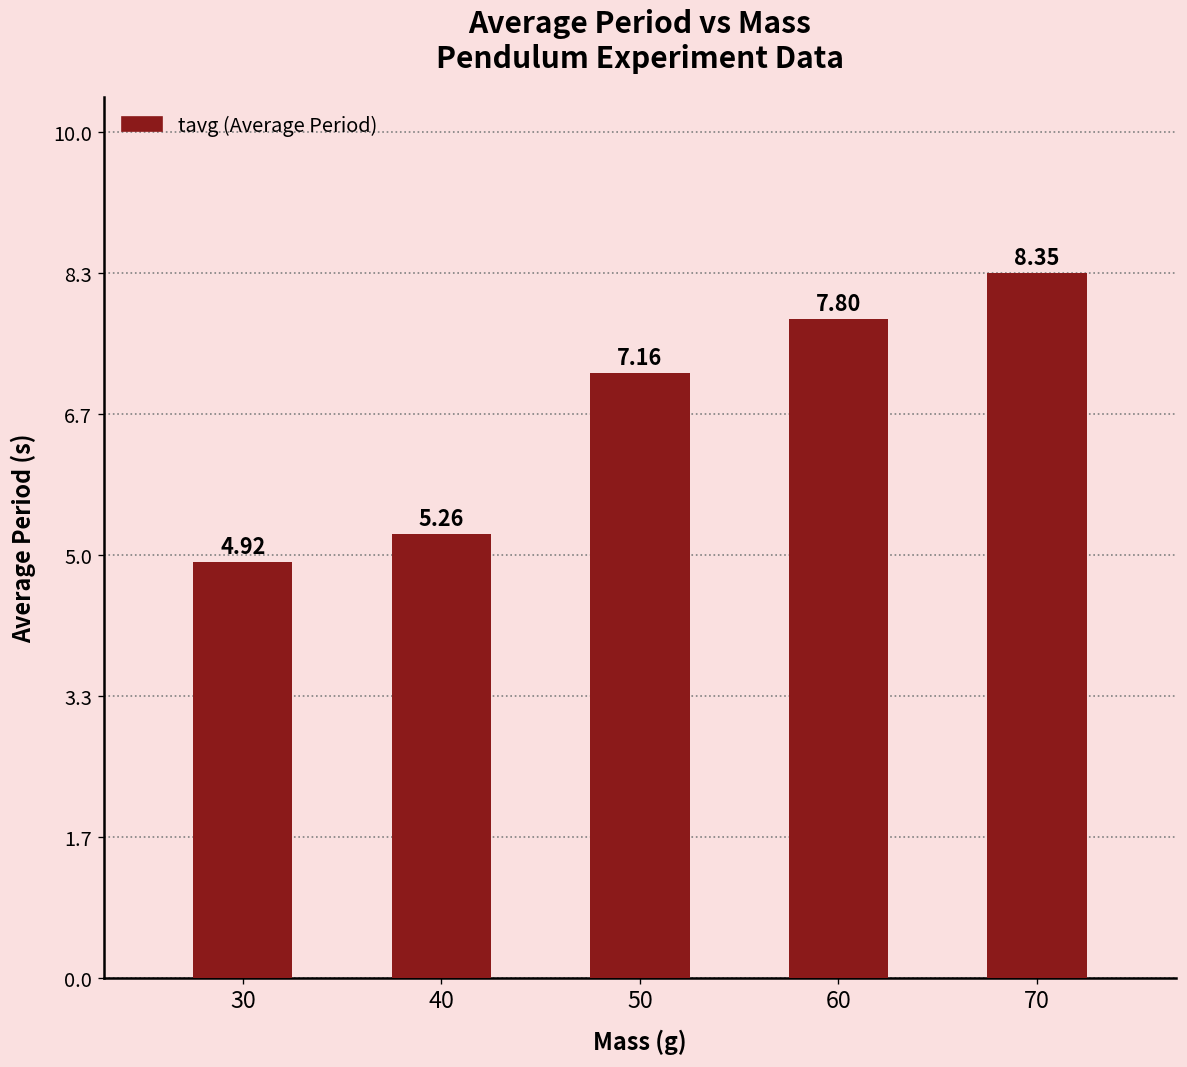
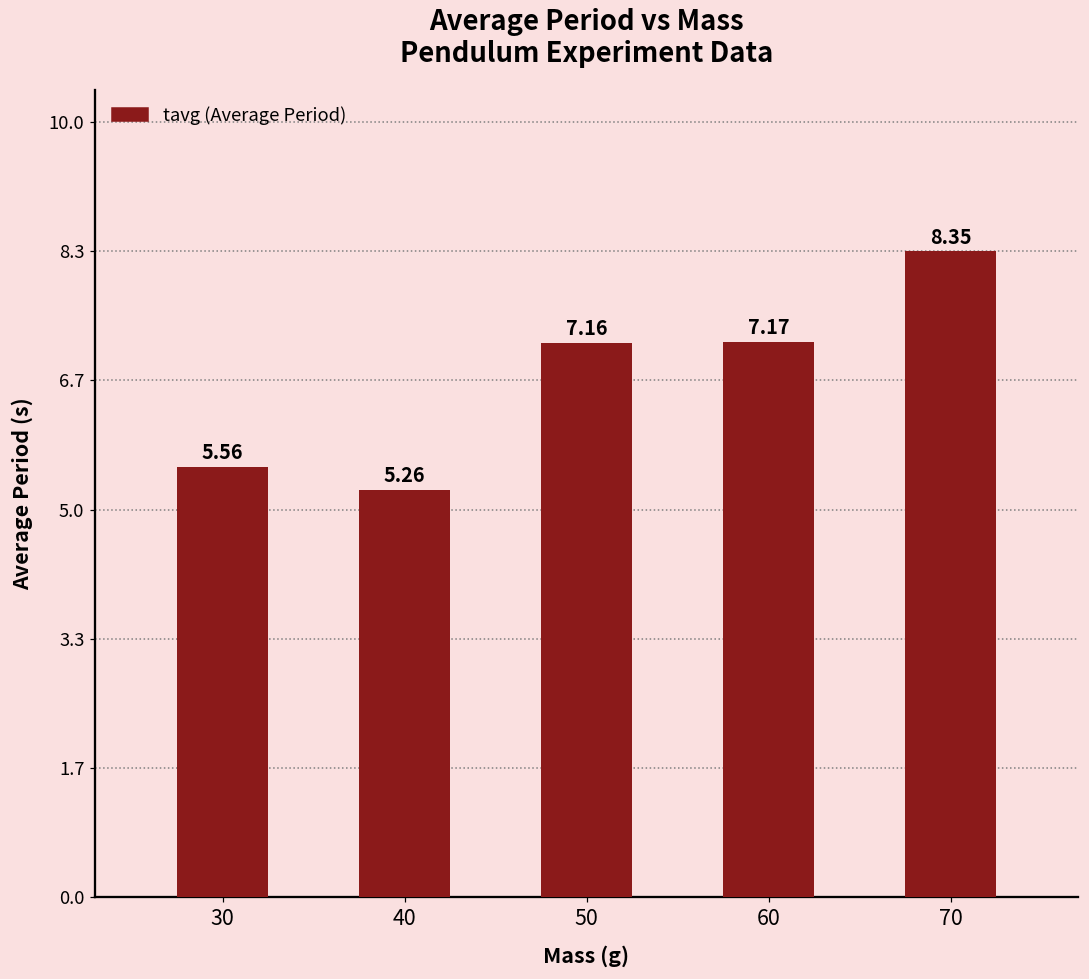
30: 4.92 -> 5.56
60: 7.80 -> 7.17
